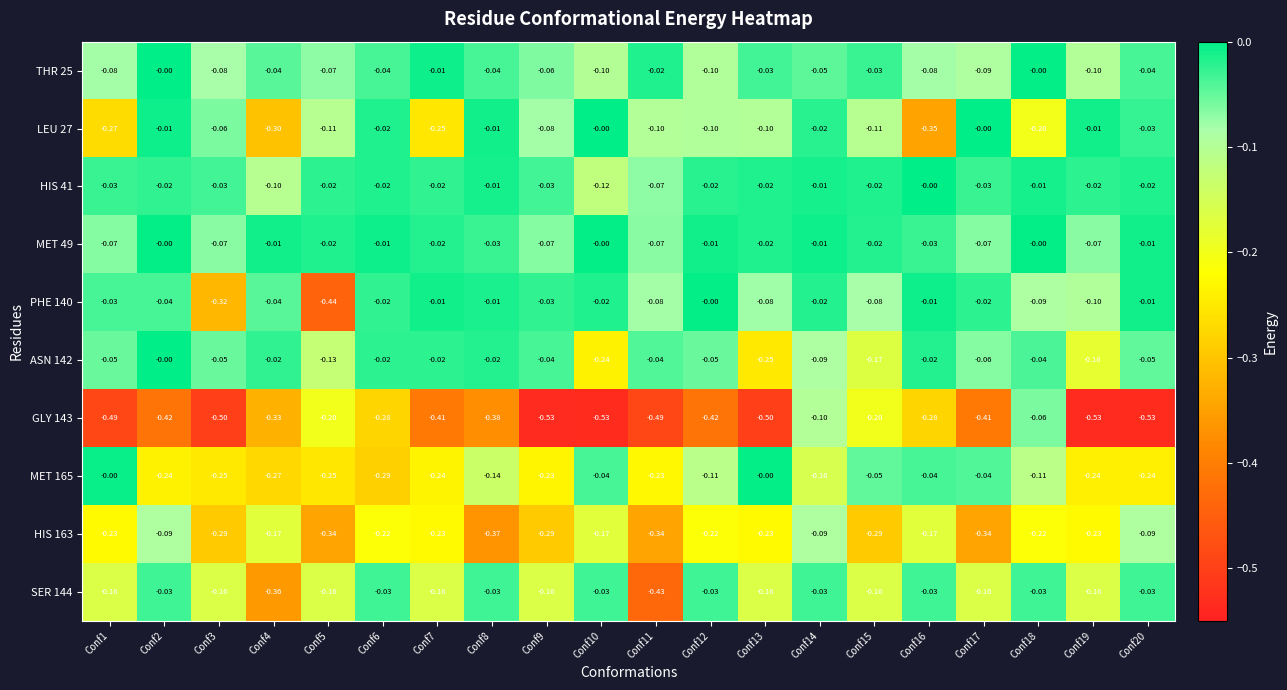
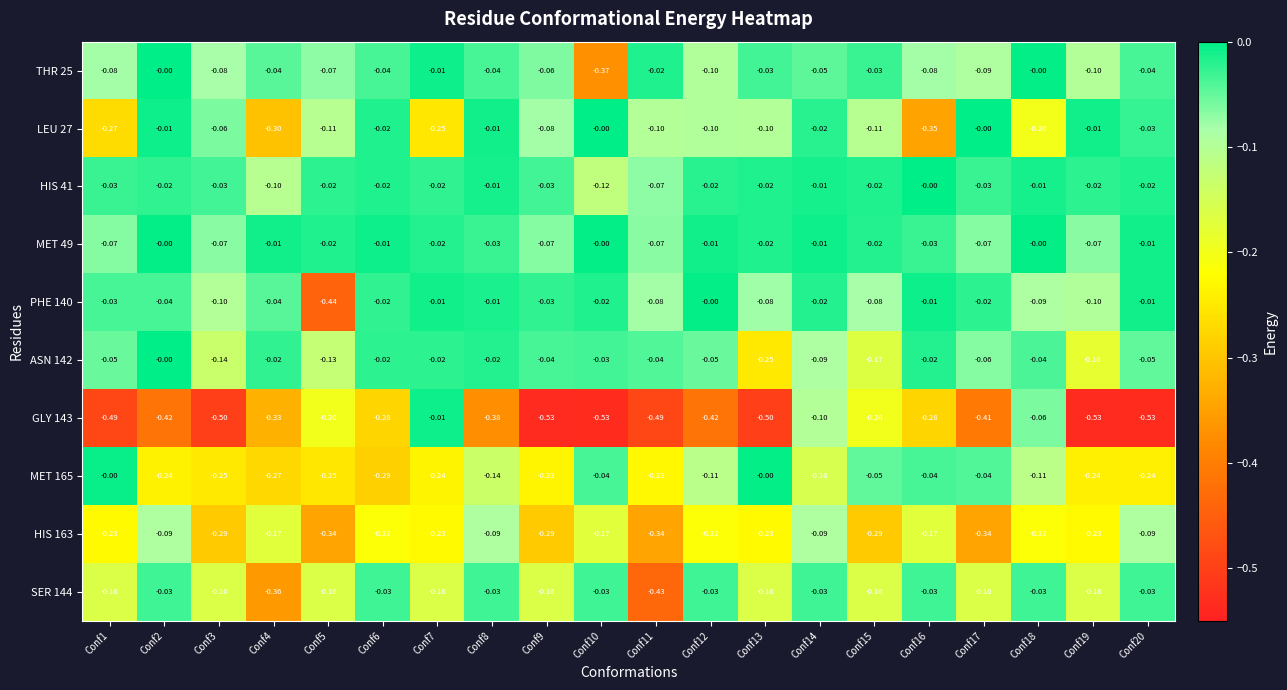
THR 25, Conf10: -0.10 -> -0.37
PHE 140, Conf3: -0.32 -> -0.10
ASN 142, Conf3: -0.05 -> -0.14
ASN 142, Conf10: -0.24 -> -0.03
GLY 143, Conf7: -0.41 -> -0.01
HIS 163, Conf8: -0.37 -> -0.09
